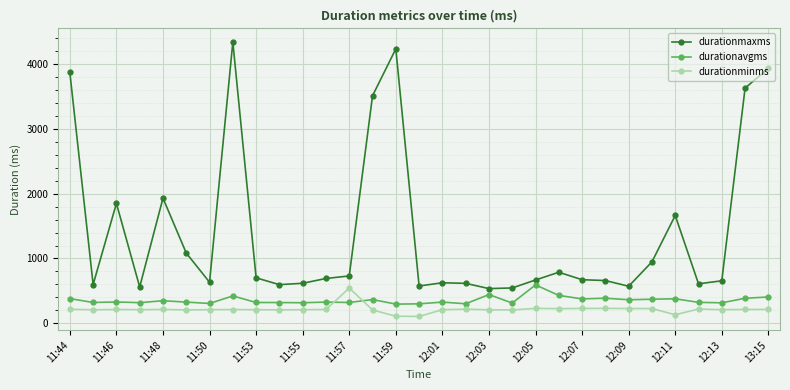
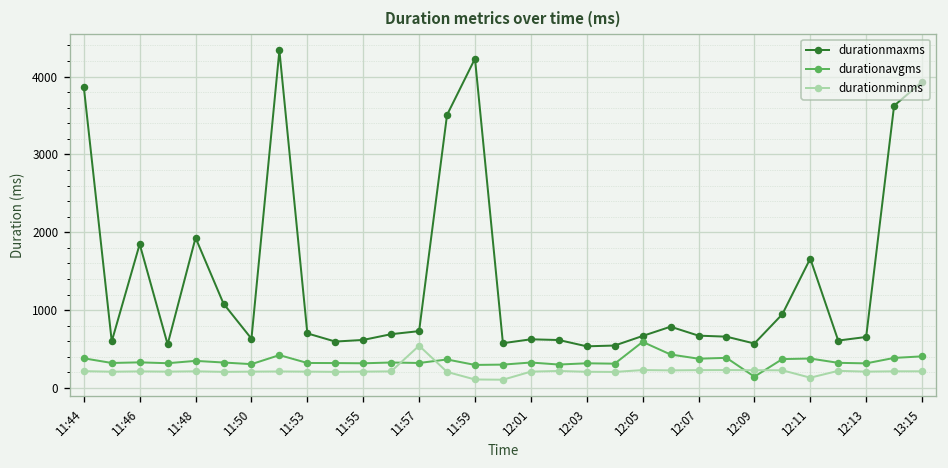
durationavgms, 12:03: 400 -> 300
durationavgms, 12:09: 400 -> 100
